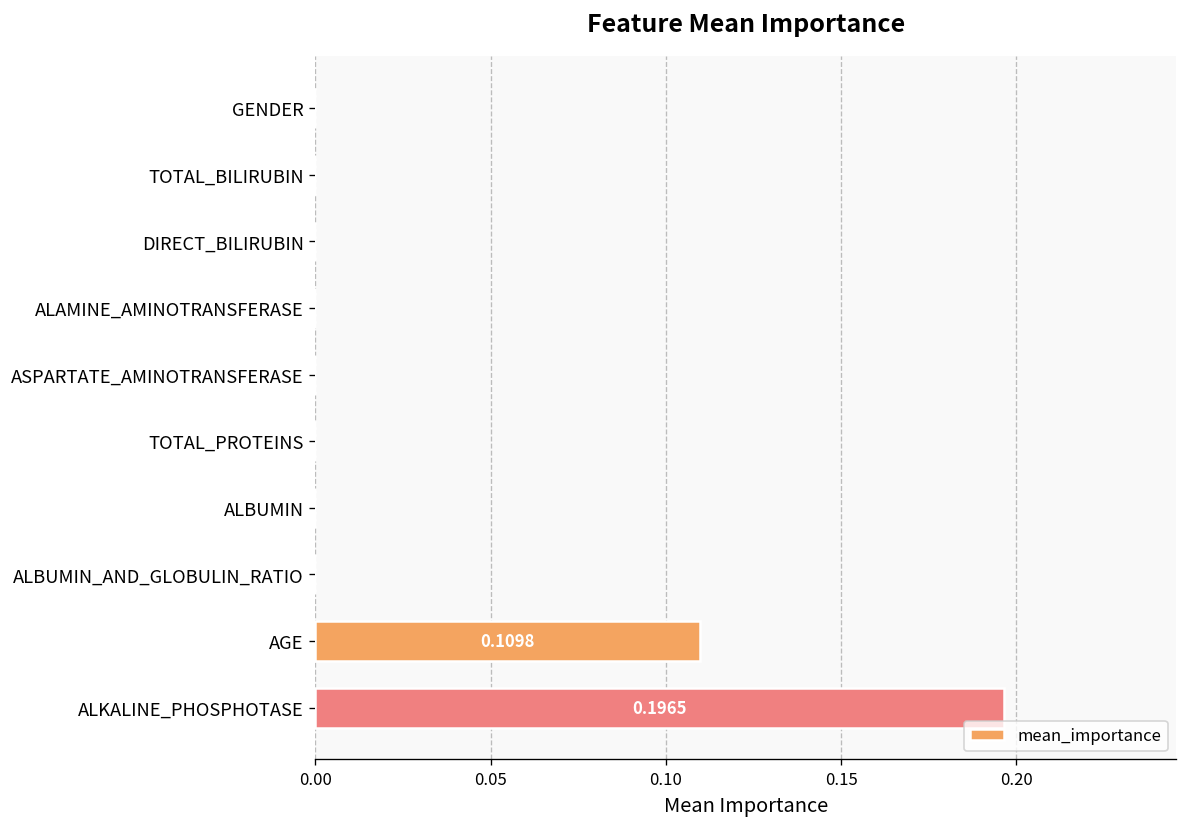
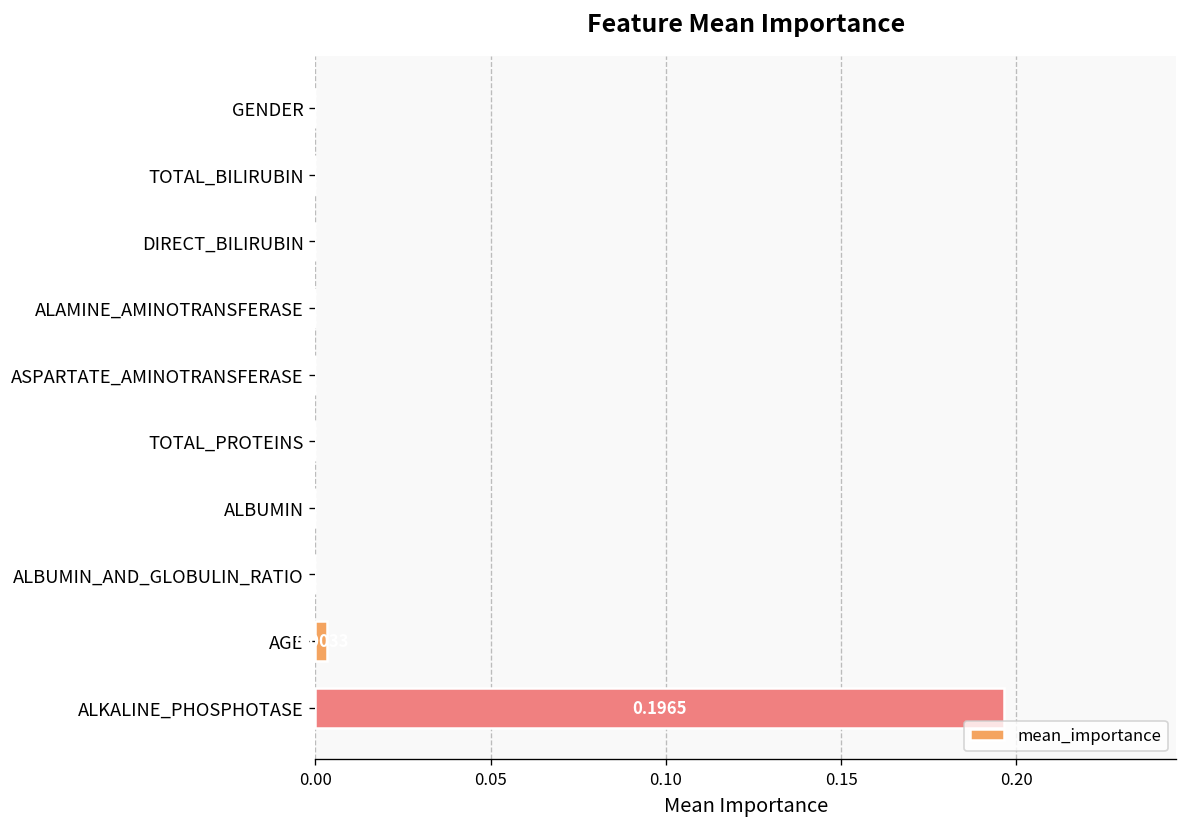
AGE: 0.110 -> 0.003
